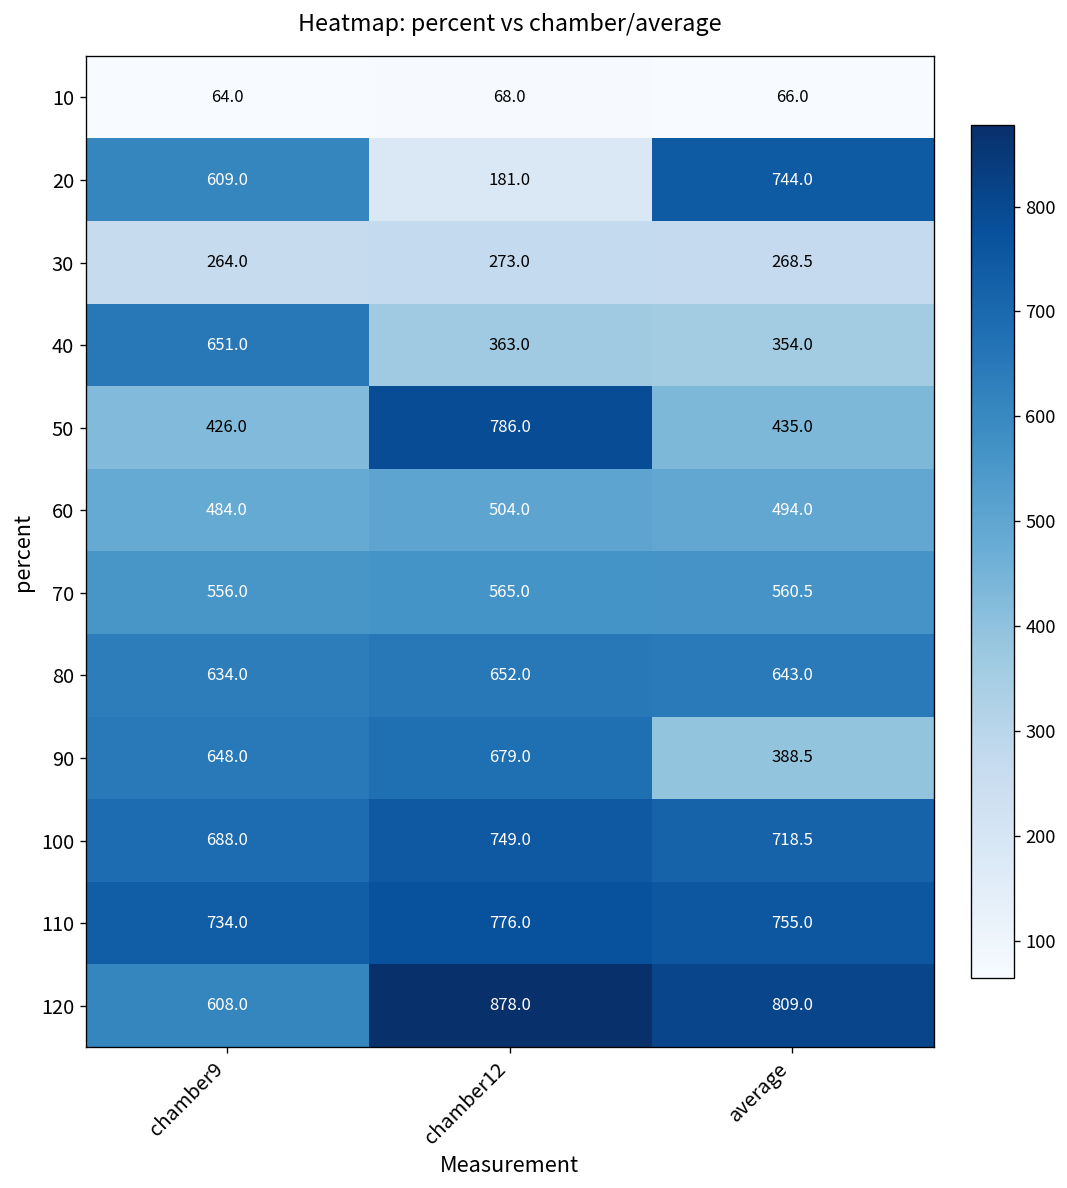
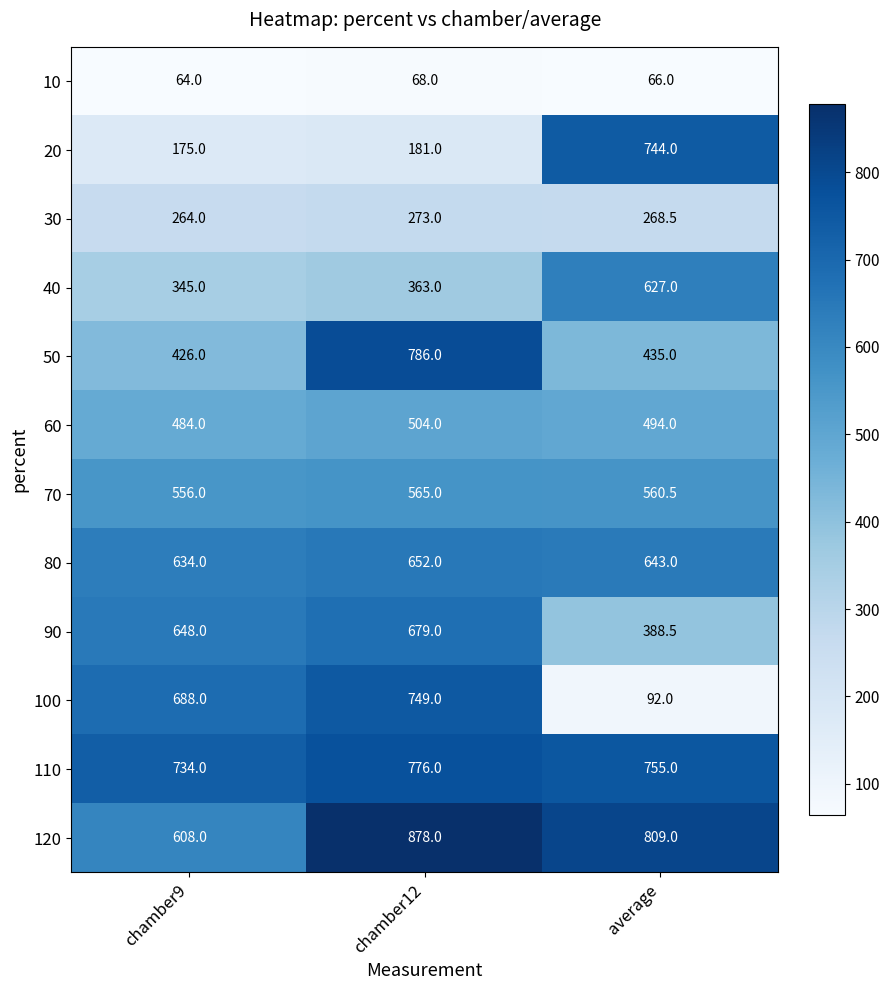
20, chamber9: 609.0 -> 175.0
40, chamber9: 651.0 -> 345.0
40, average: 354.0 -> 627.0
100, average: 718.5 -> 92.0
